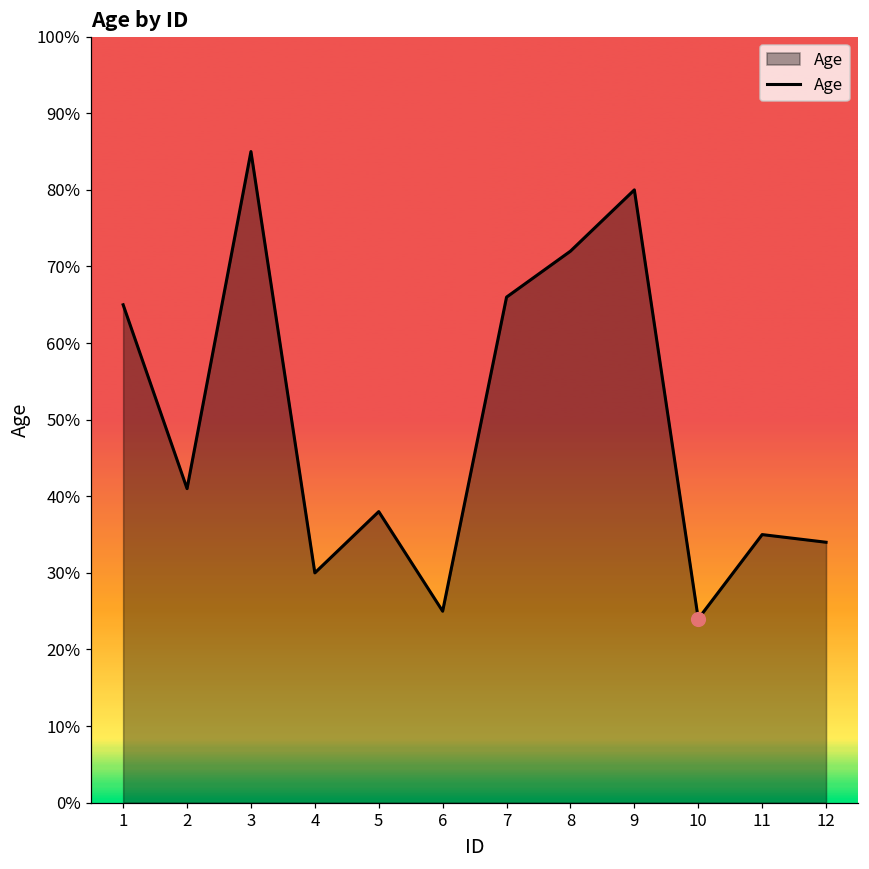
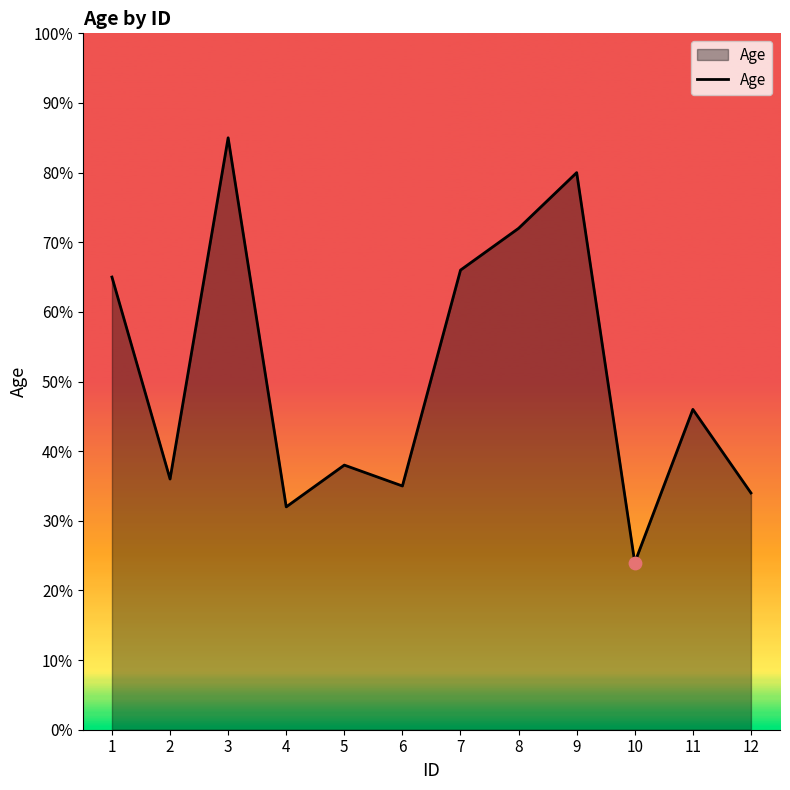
Age, 2: 41% -> 36%
Age, 4: 30% -> 32%
Age, 6: 25% -> 35%
Age, 11: 35% -> 46%
